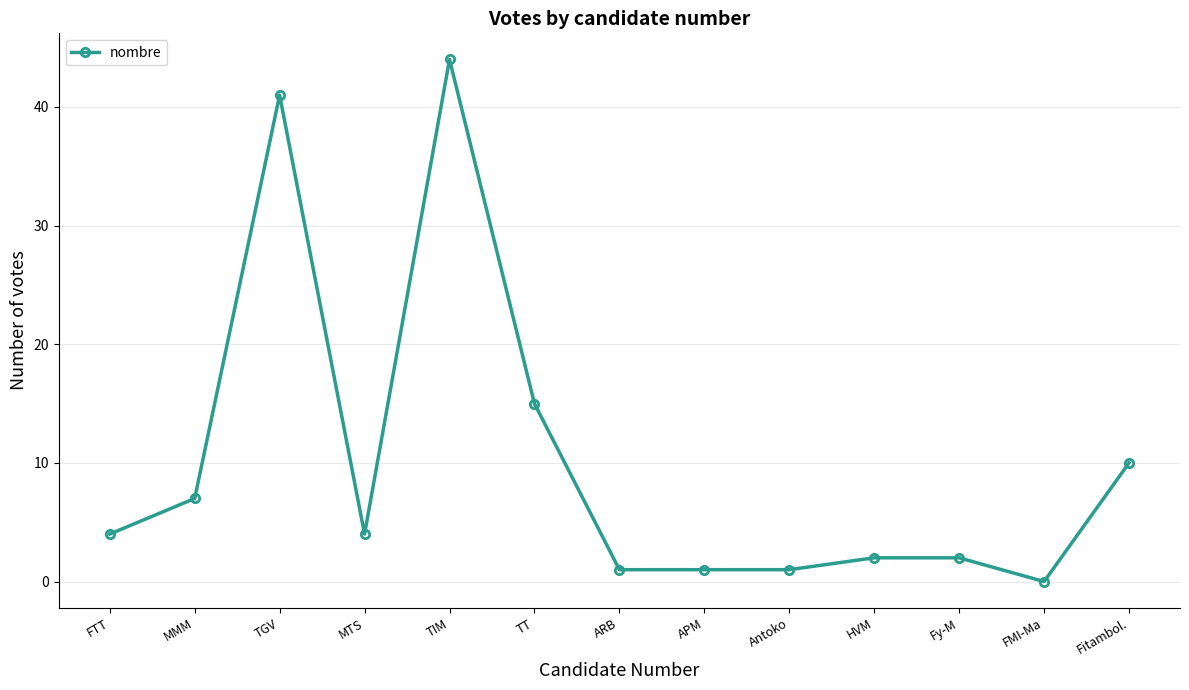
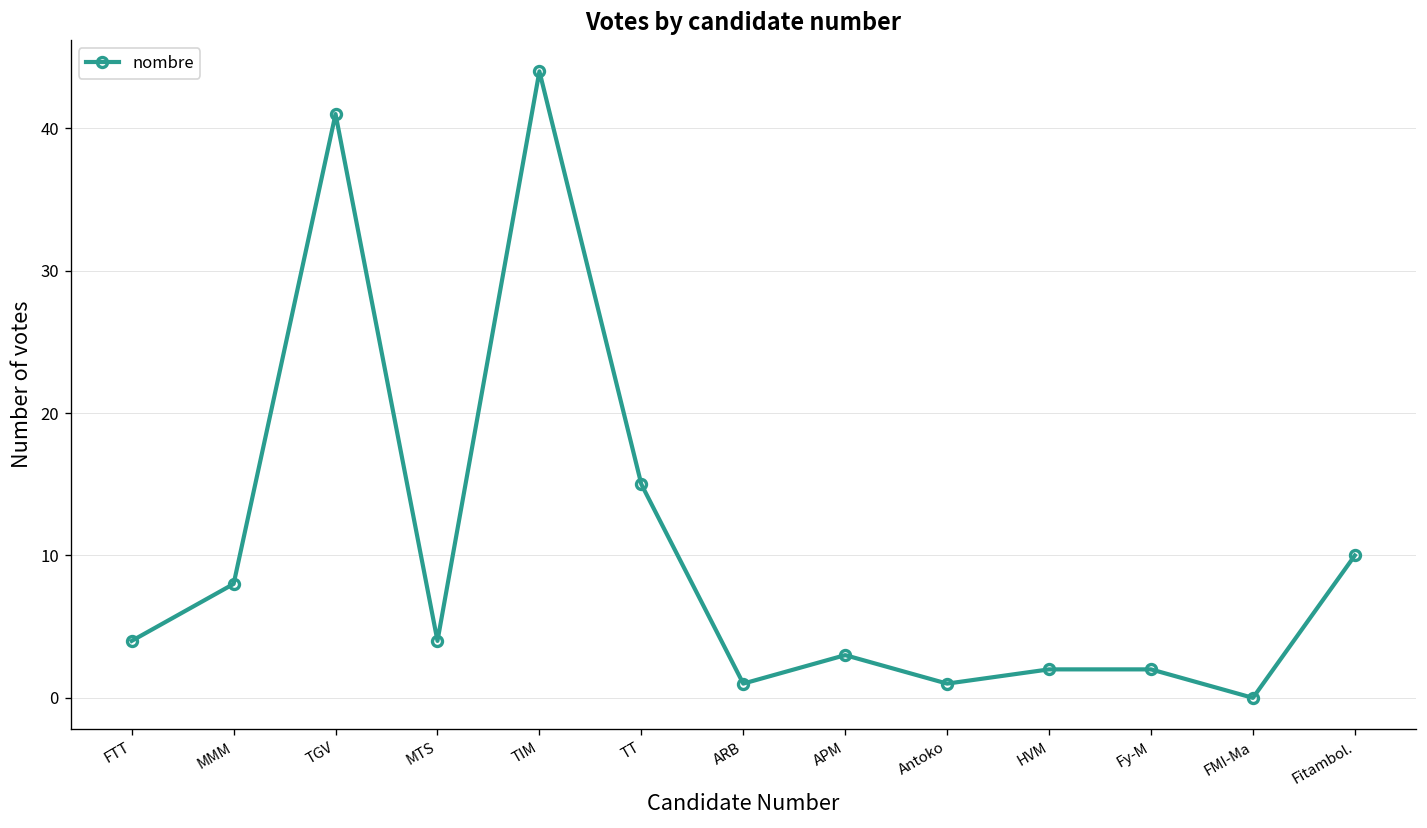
MMM: 7 -> 8
APM: 1 -> 3
